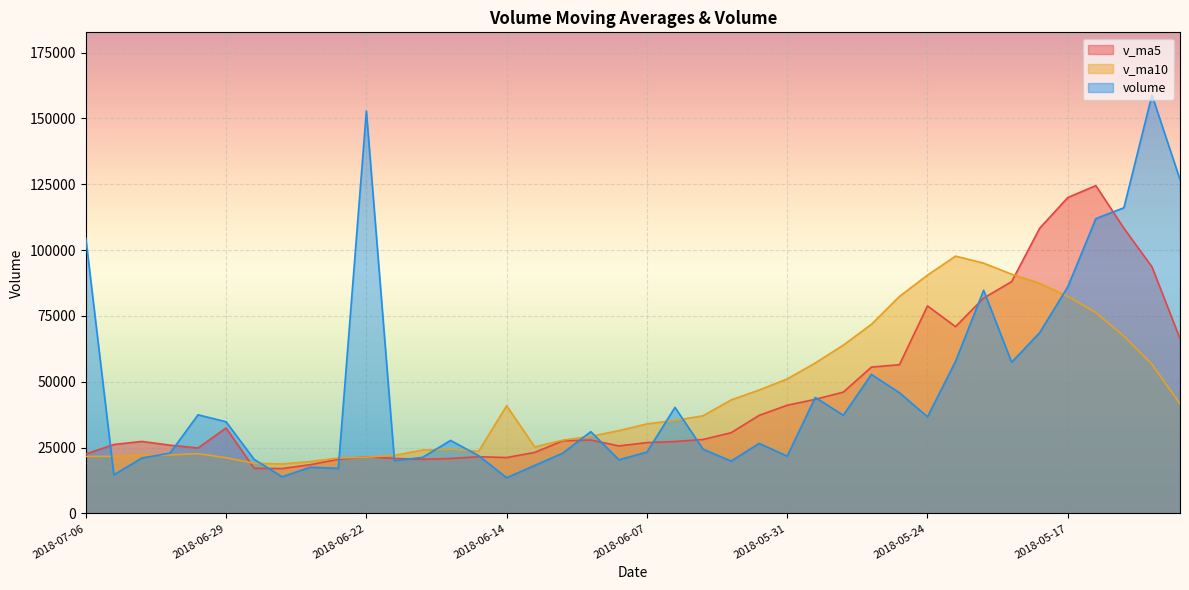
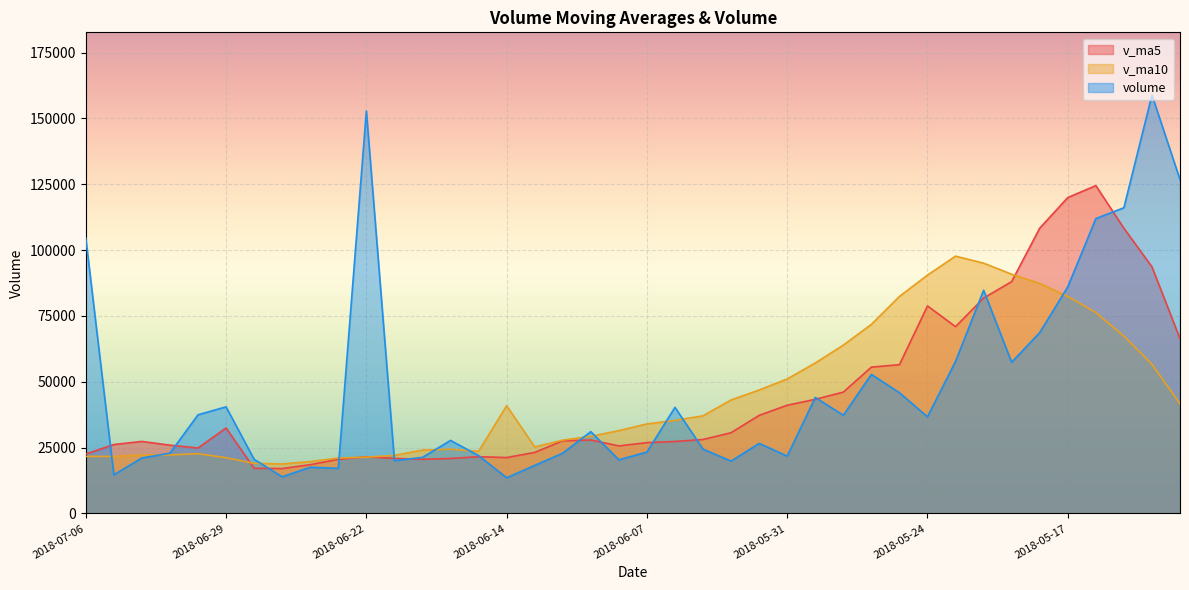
volume, 2018-06-29: 35000 -> 40000
